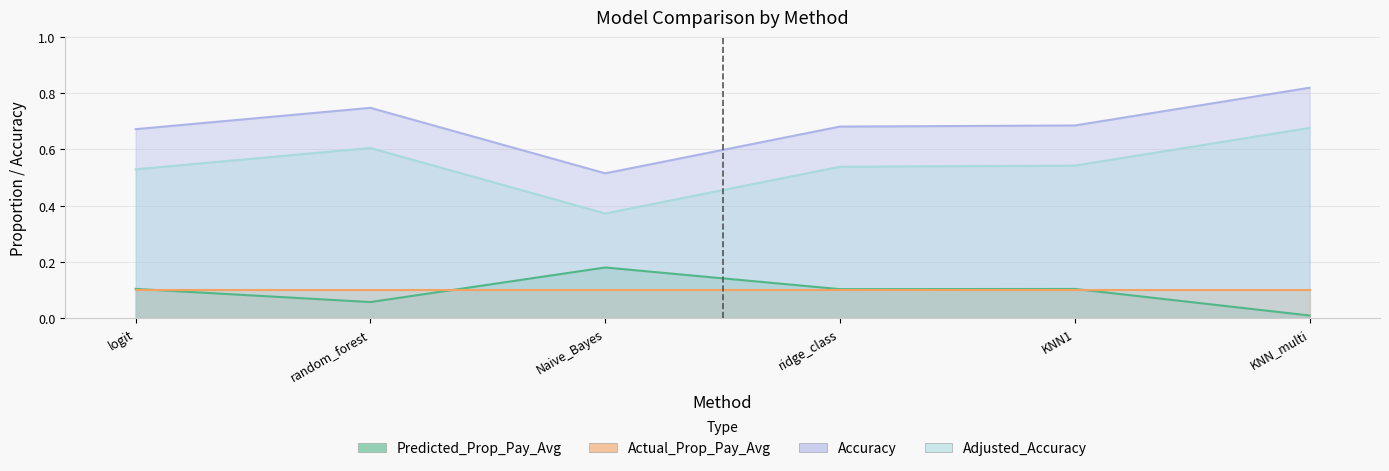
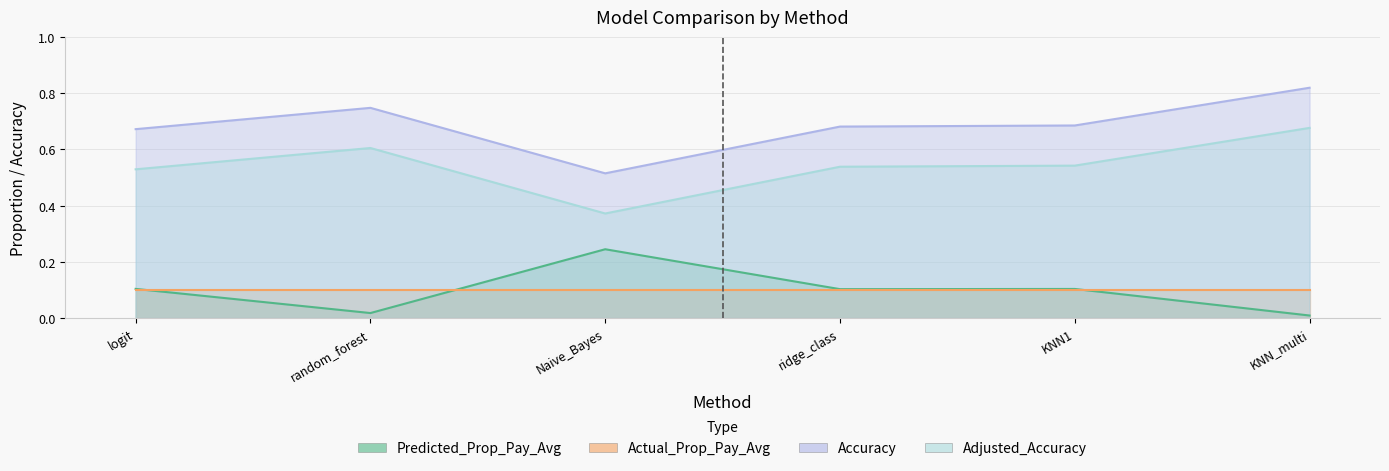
Predicted_Prop_Pay_Avg, random_forest: 0.06 -> 0.02
Predicted_Prop_Pay_Avg, Naive_Bayes: 0.18 -> 0.24
